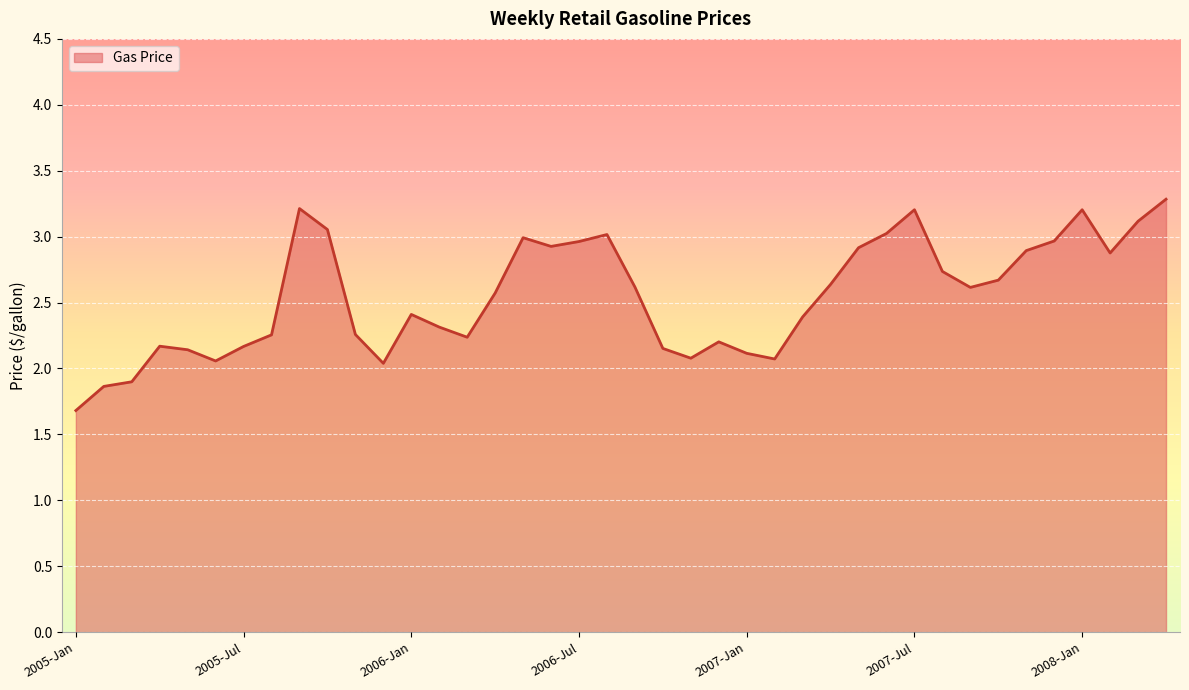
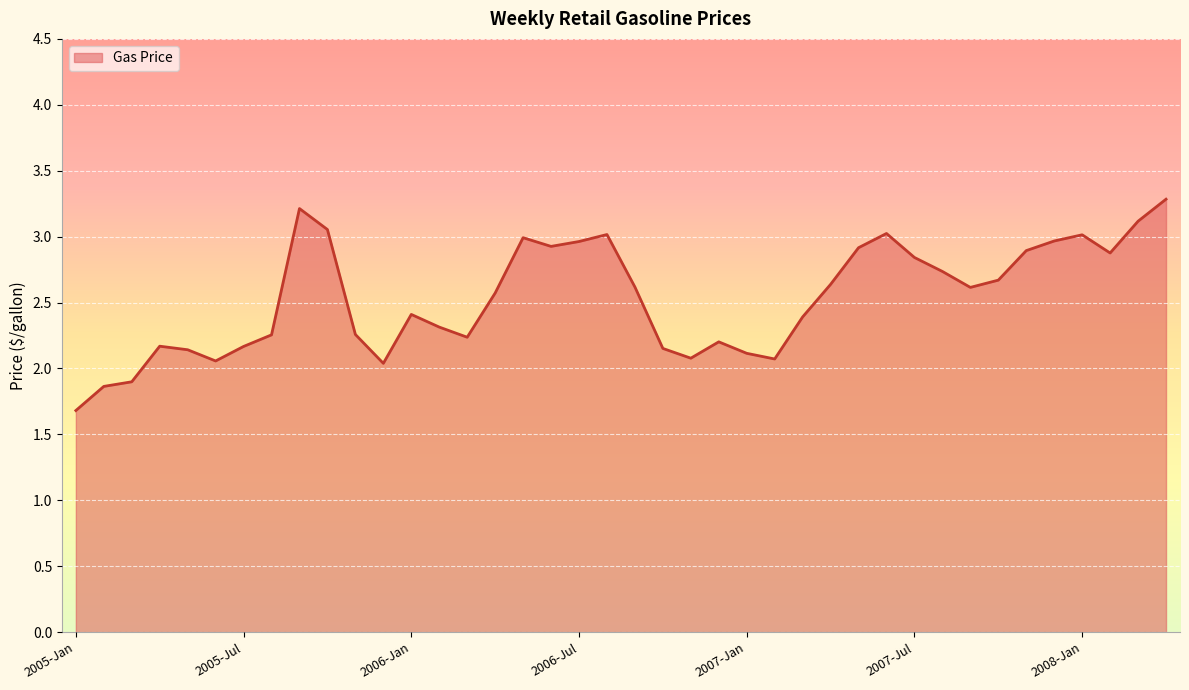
2007-Jul: 3.20 -> 2.84
2008-Jan: 3.20 -> 3.01
